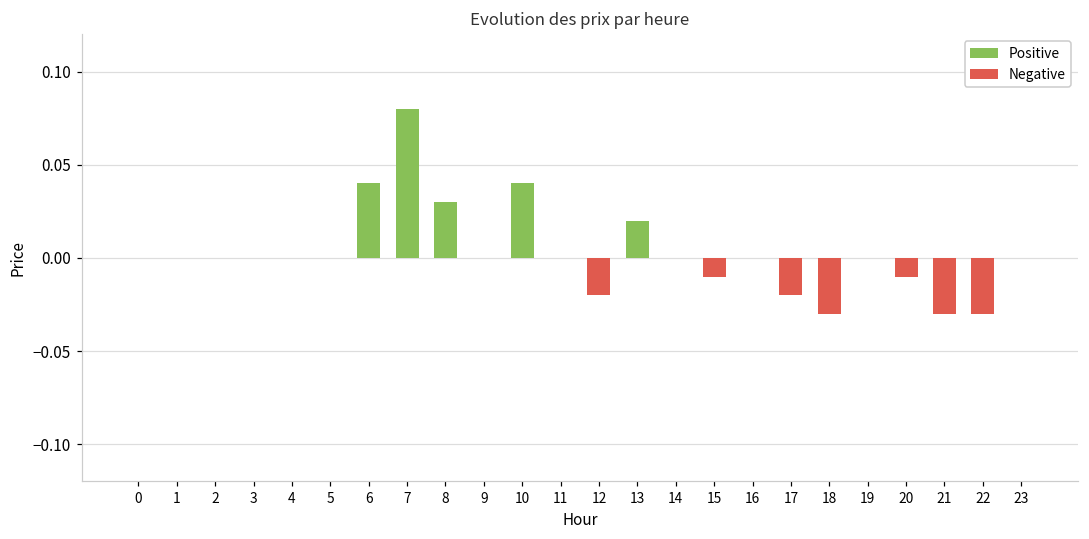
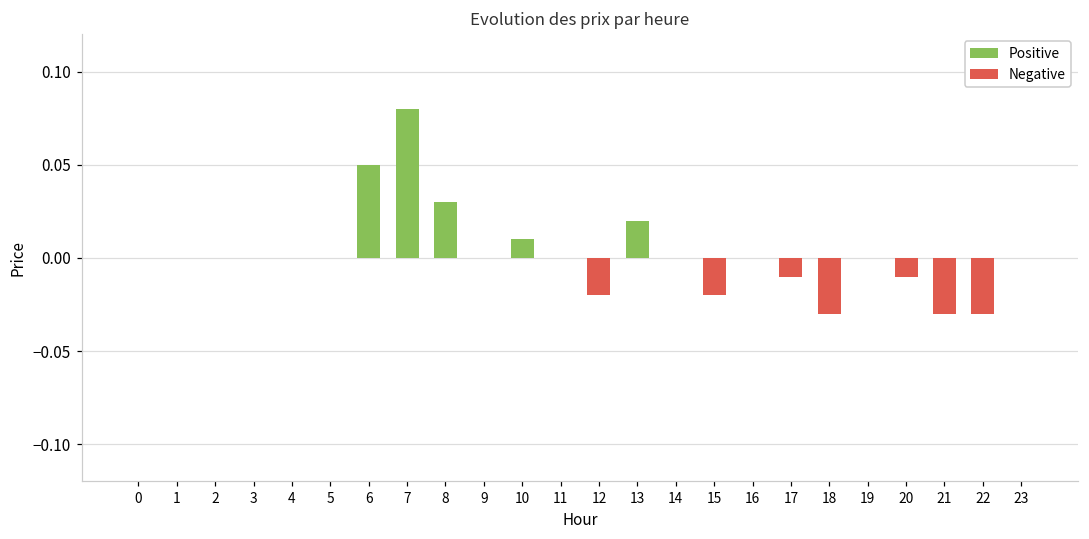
6: 0.04 -> 0.05
10: 0.04 -> 0.01
15: -0.01 -> -0.02
17: -0.02 -> -0.01
